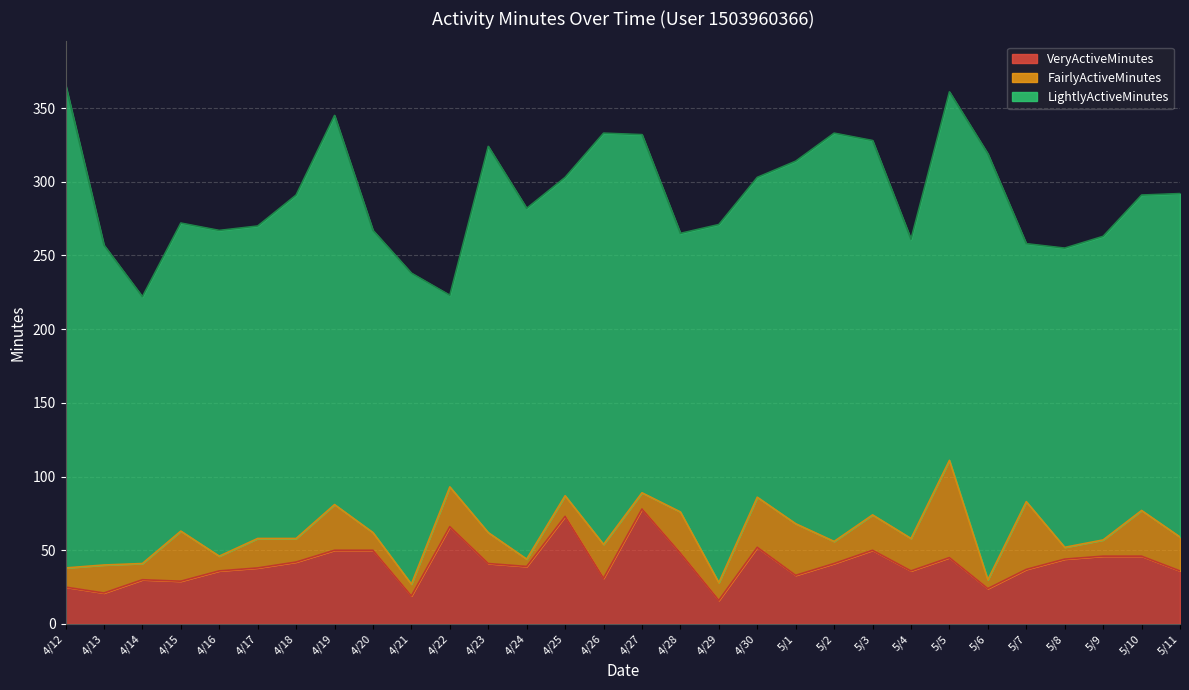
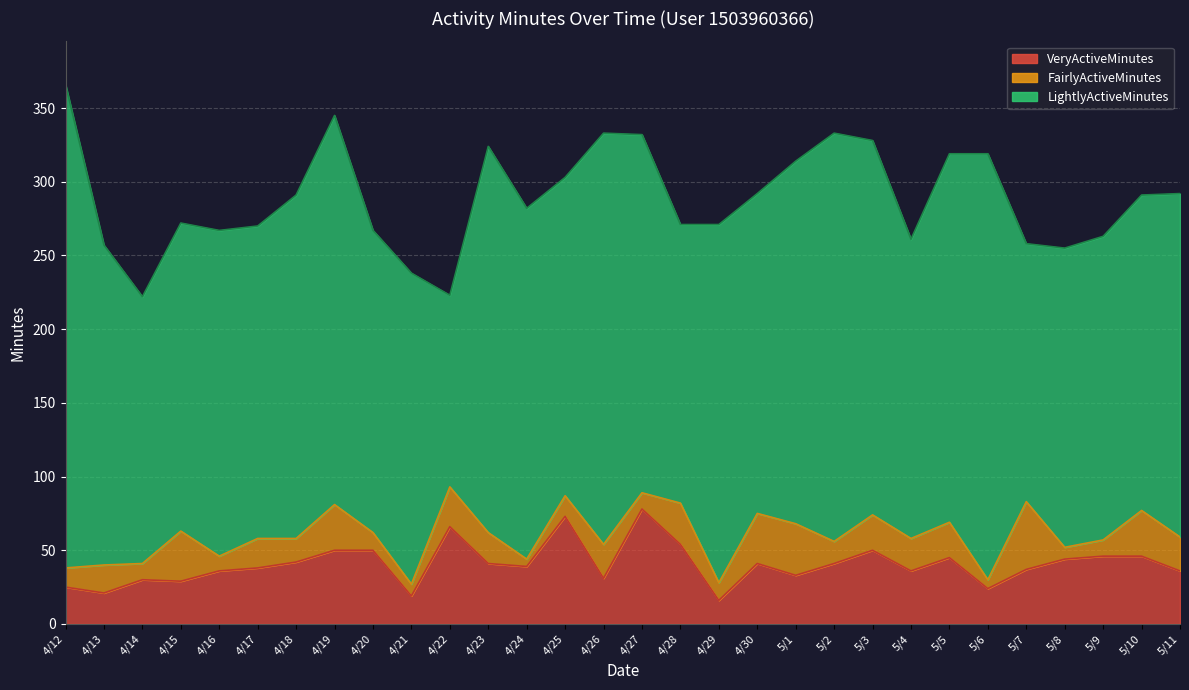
VeryActiveMinutes, 4/28: 48 -> 54
VeryActiveMinutes, 4/30: 52 -> 41
FairlyActiveMinutes, 5/5: 66 -> 24
